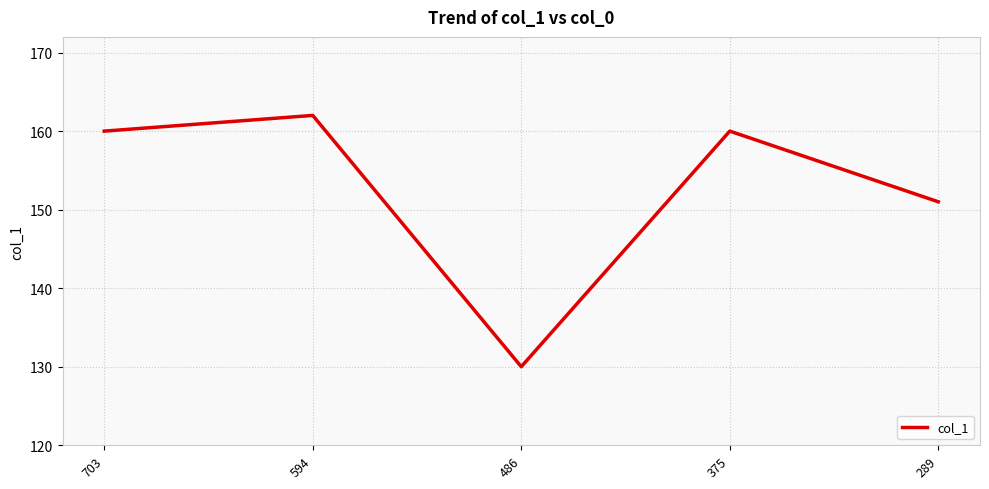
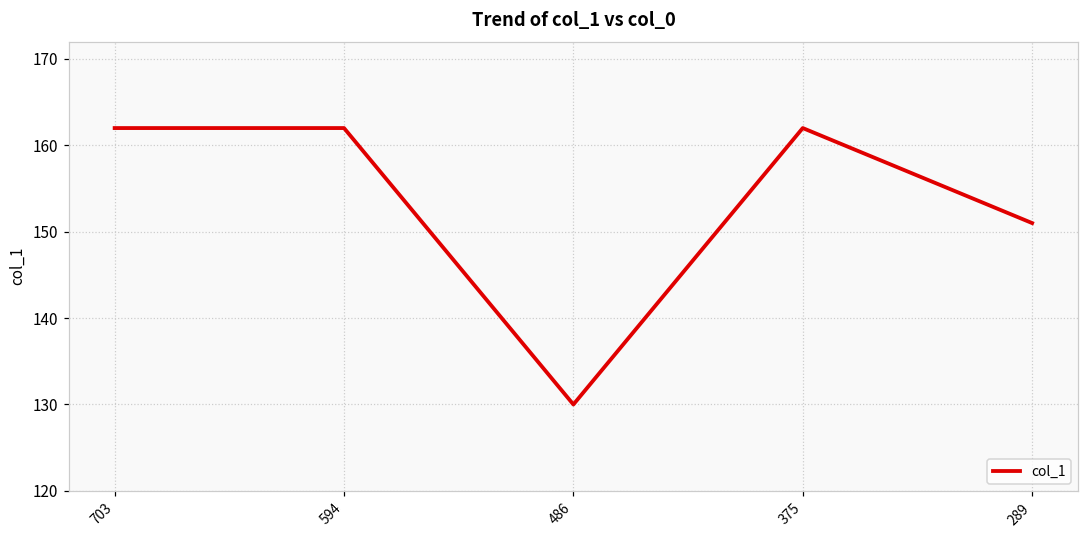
703: 160 -> 162
375: 160 -> 162
